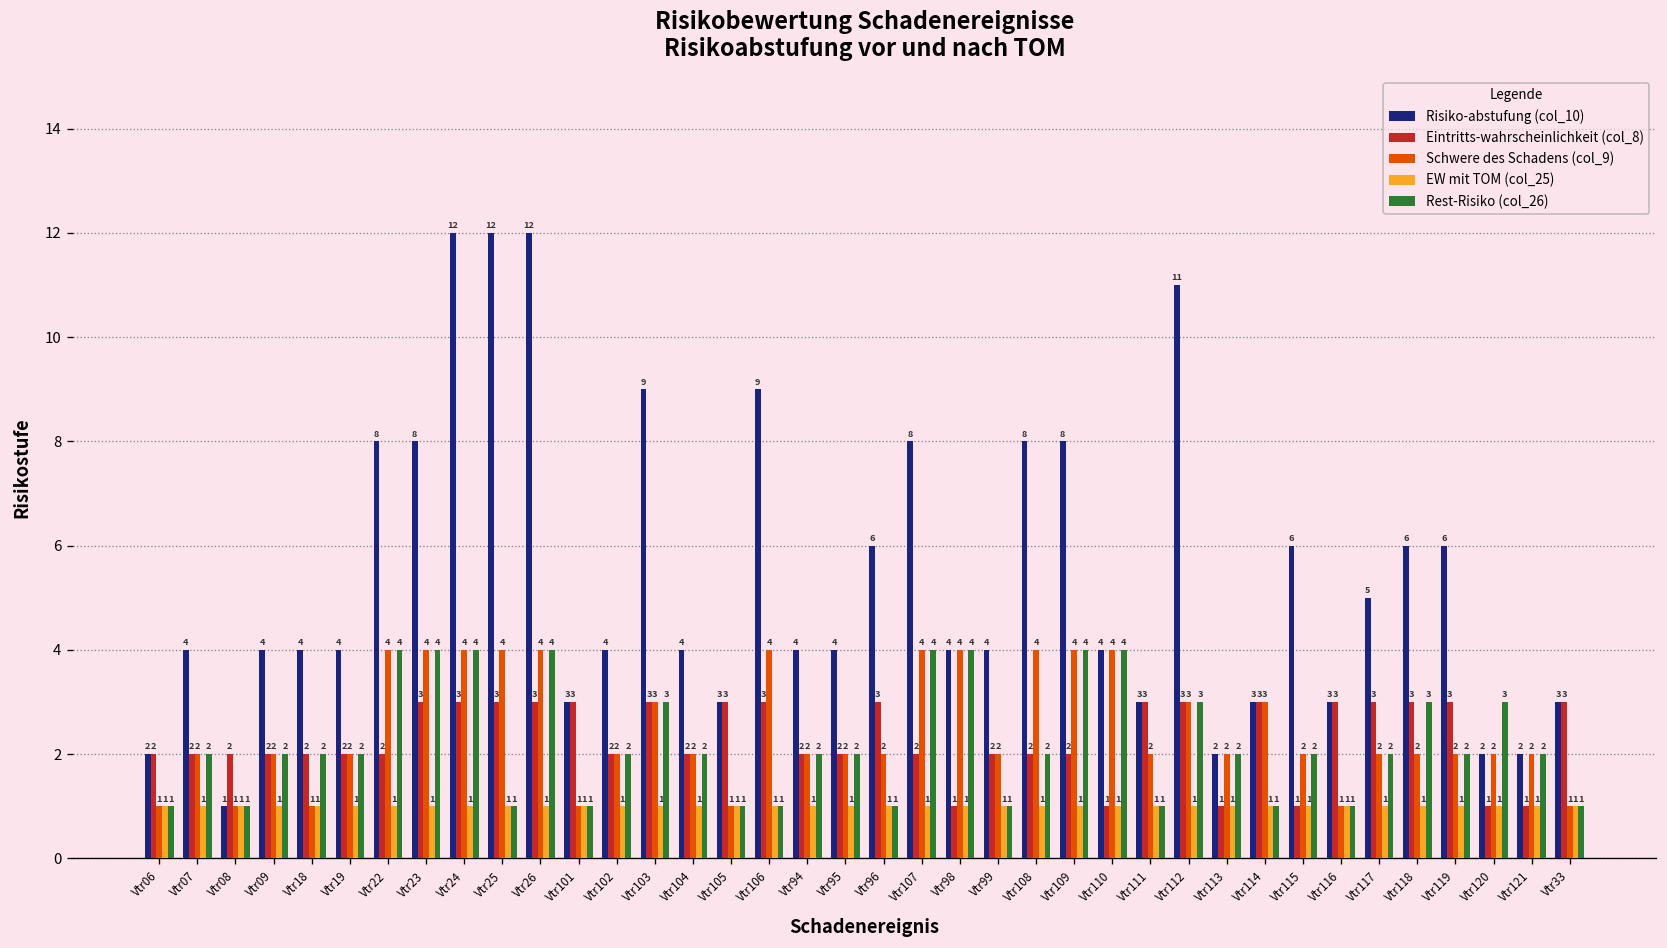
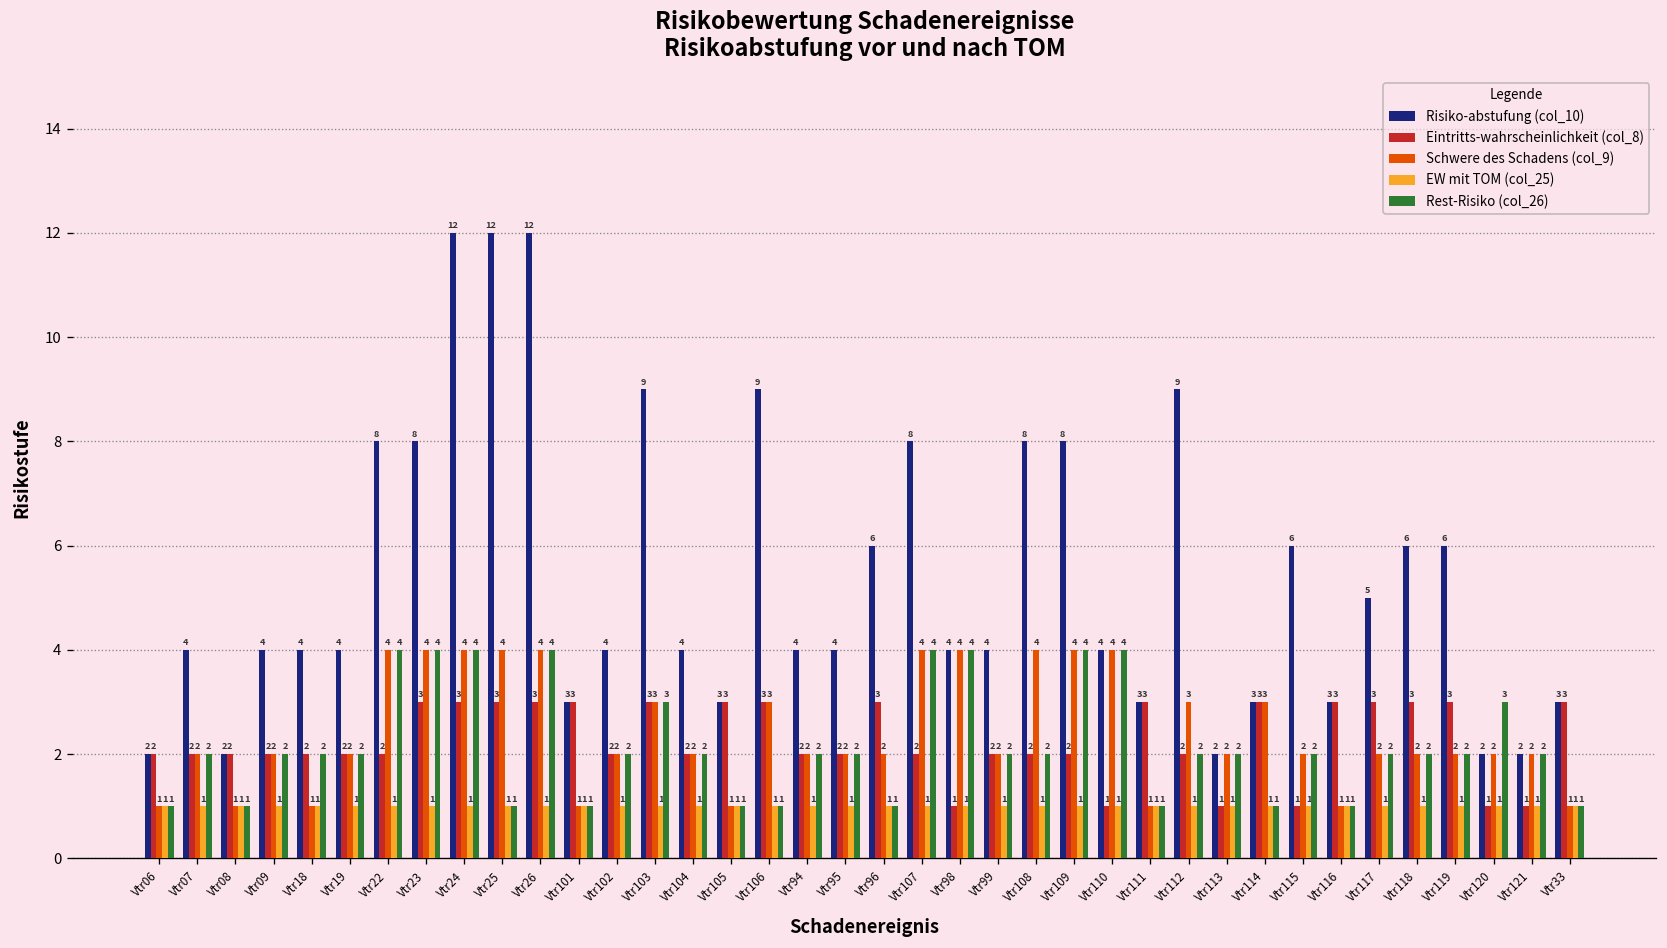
Risiko-abstufung (col_10), Vtr08: 1 -> 2
Schwere des Schadens (col_9), Vtr106: 4 -> 3
Rest-Risiko (col_26), Vtr99: 1 -> 2
Schwere des Schadens (col_9), Vtr111: 2 -> 1
Risiko-abstufung (col_10), Vtr112: 11 -> 9
Eintritts-wahrscheinlichkeit (col_8), Vtr112: 3 -> 2
Rest-Risiko (col_26), Vtr112: 3 -> 2
Rest-Risiko (col_26), Vtr118: 3 -> 2
